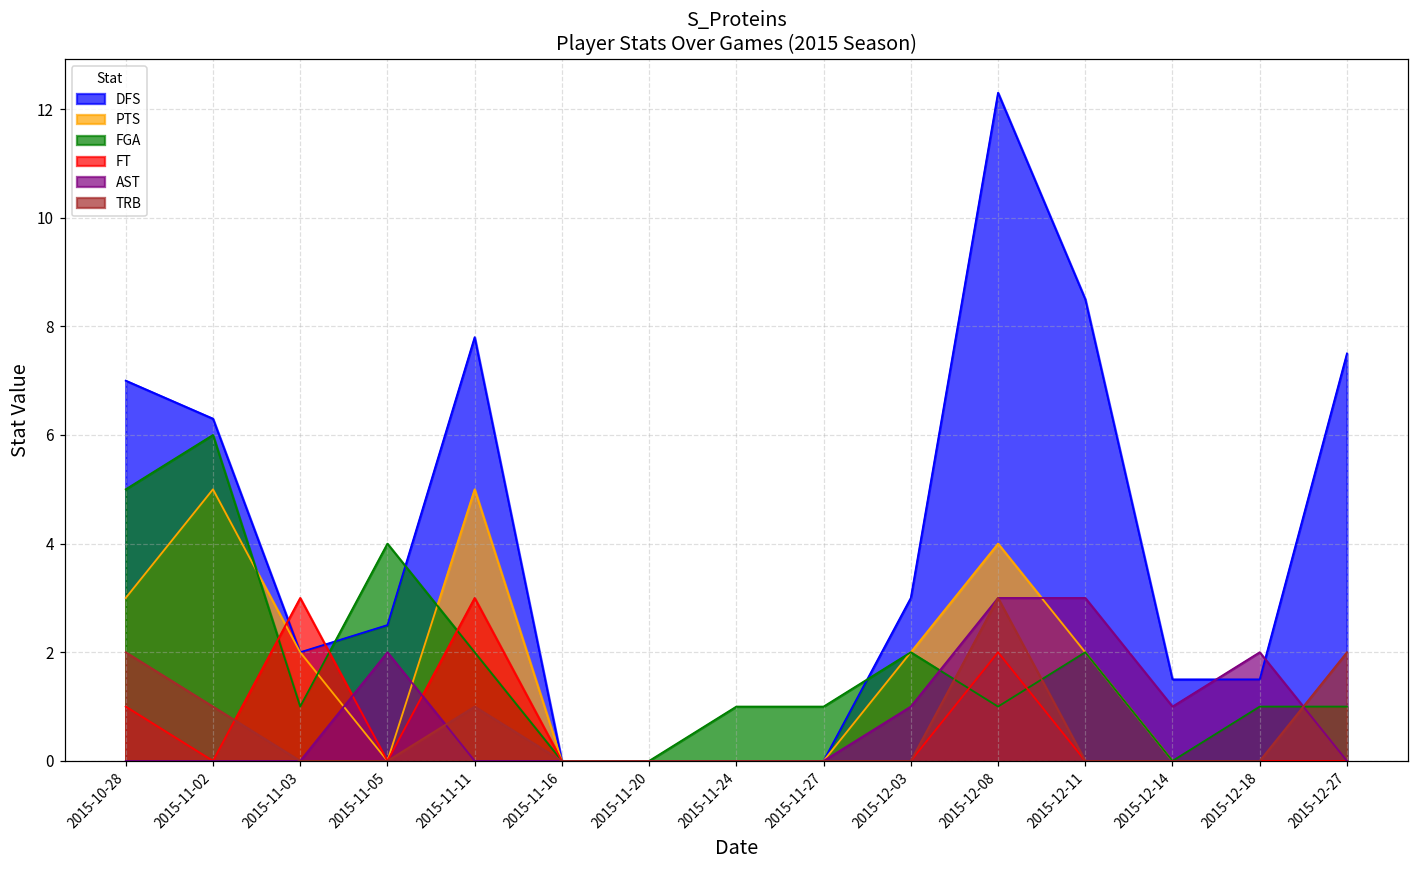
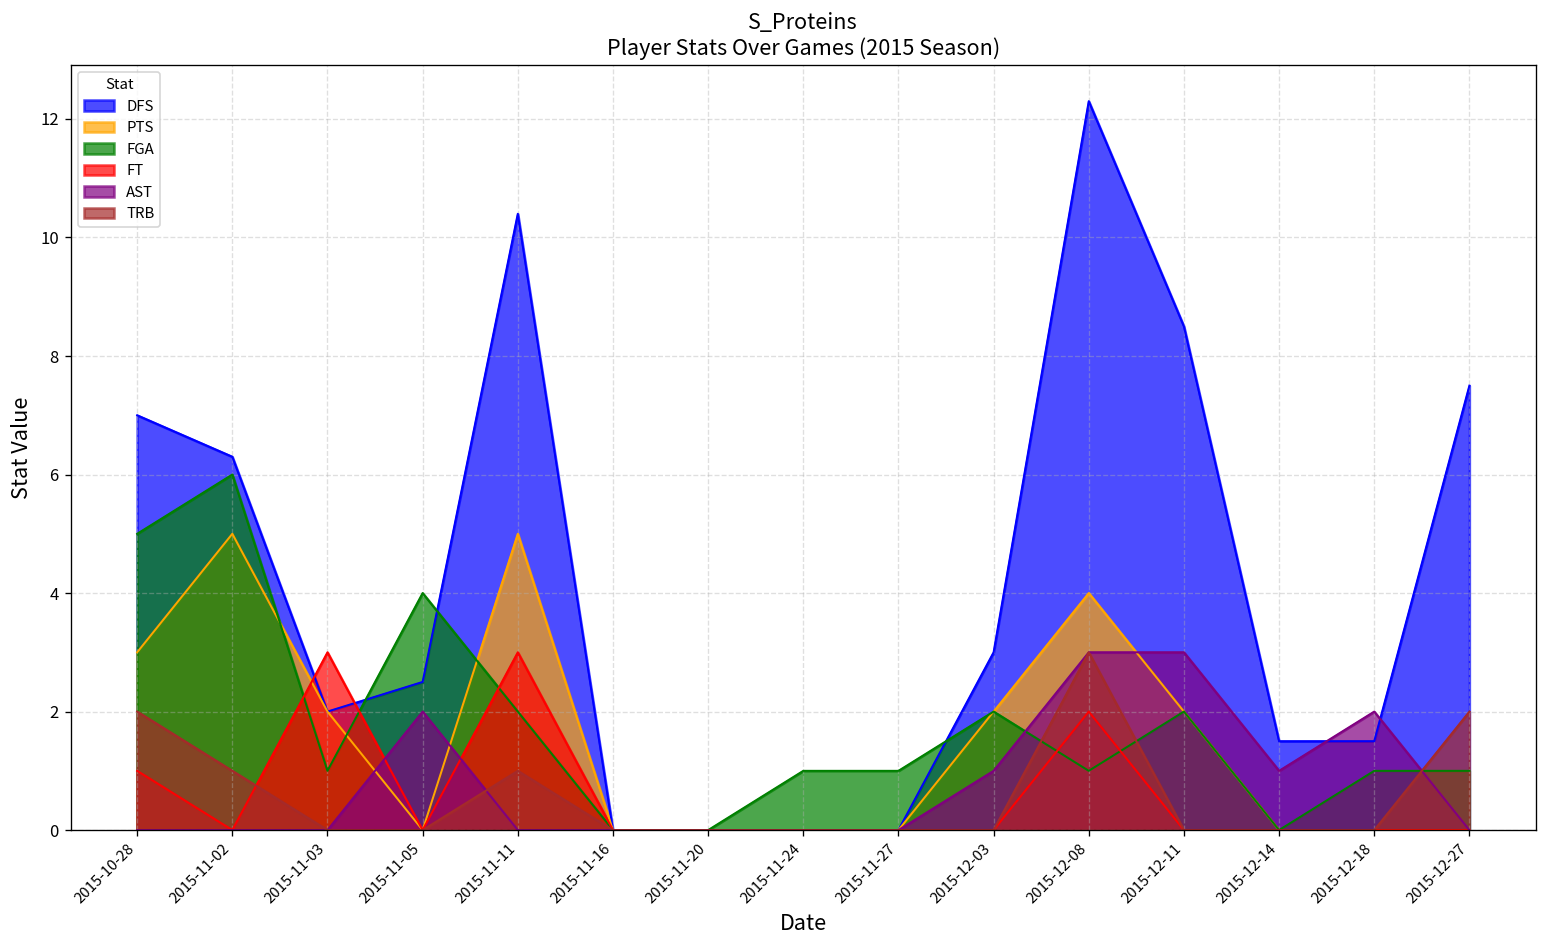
DFS, 2015-11-11: 7.8 -> 10.4
